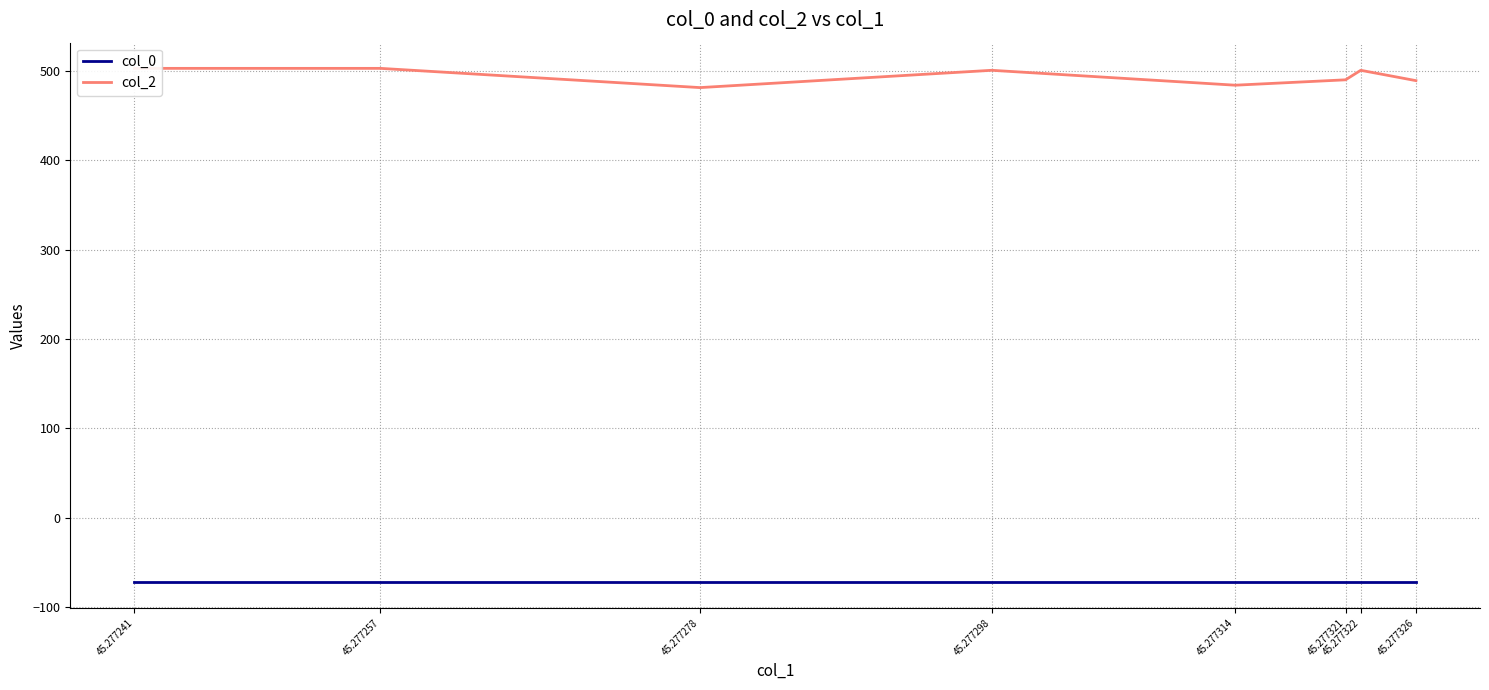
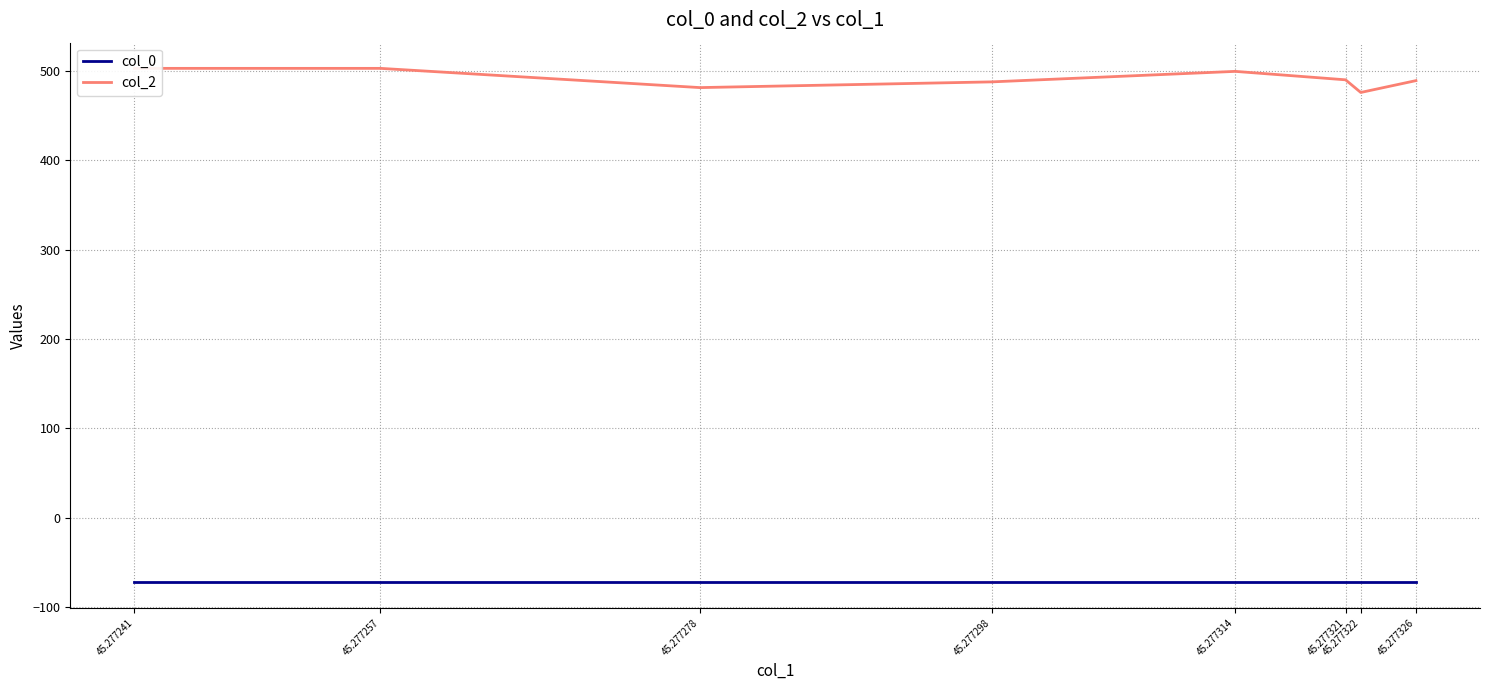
col_2, 45.277298: 500 -> 490
col_2, 45.277314: 480 -> 500
col_2, 45.277322: 500 -> 480
